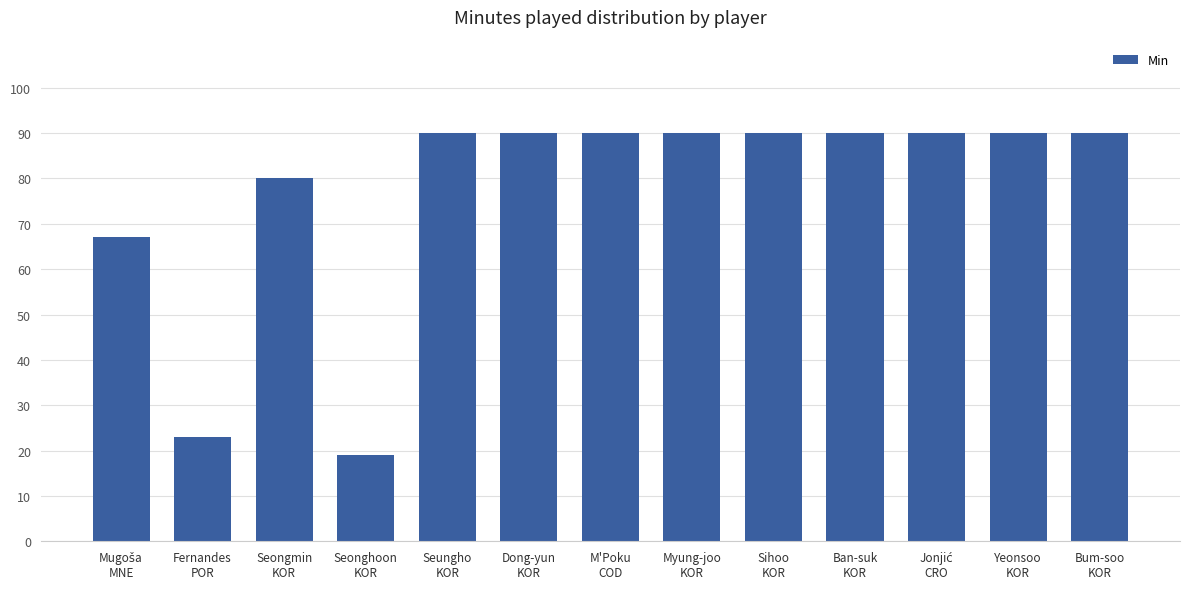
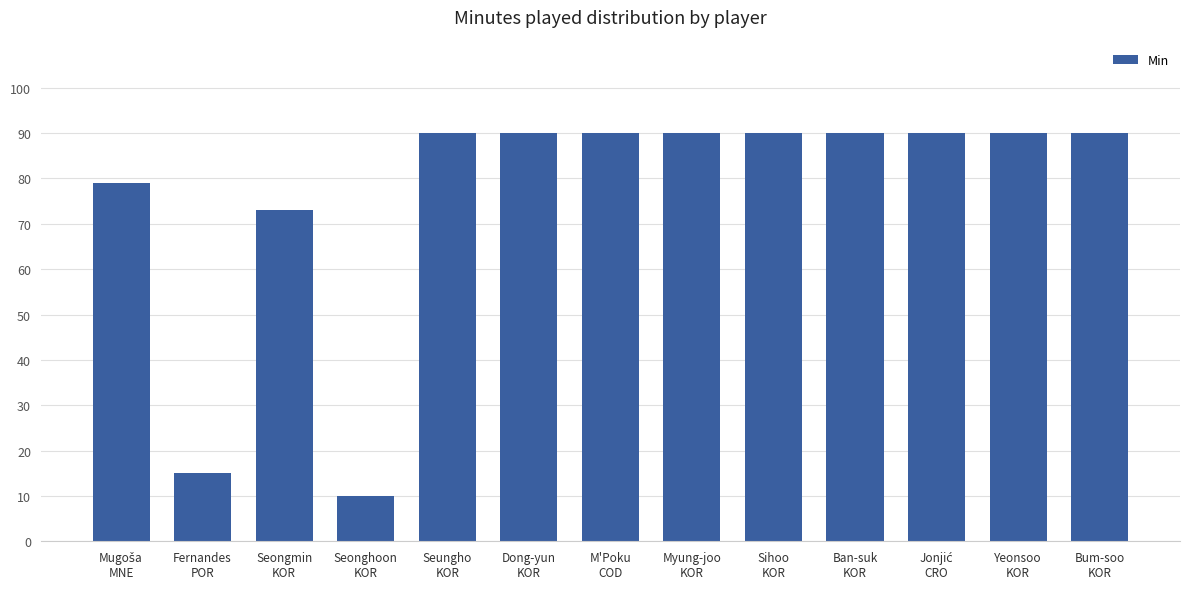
Mugoša MNE: 67 -> 79
Fernandes POR: 23 -> 15
Seongmin KOR: 80 -> 73
Seonghoon KOR: 19 -> 10
